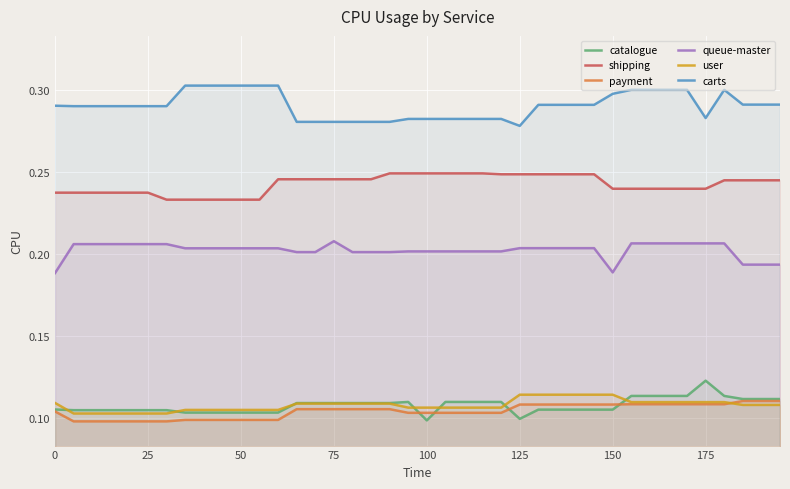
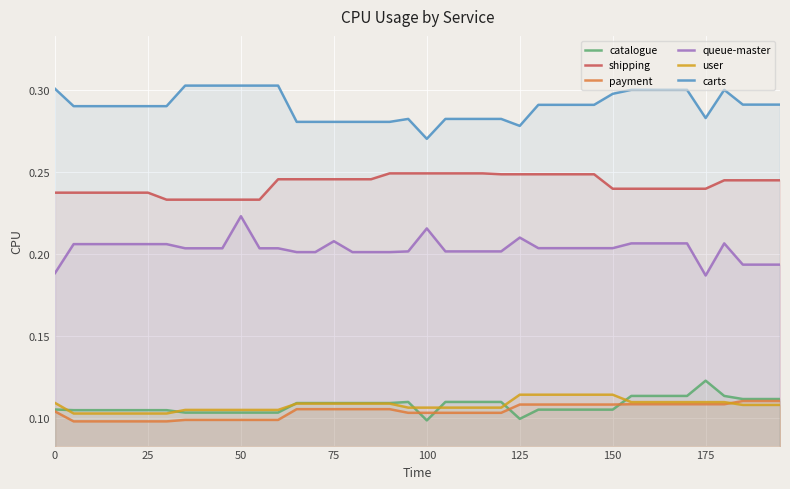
carts, 0: 0.290 -> 0.300
queue-master, 50: 0.203 -> 0.223
queue-master, 100: 0.202 -> 0.216
carts, 100: 0.282 -> 0.270
queue-master, 125: 0.204 -> 0.210
queue-master, 150: 0.189 -> 0.204
queue-master, 175: 0.206 -> 0.187
